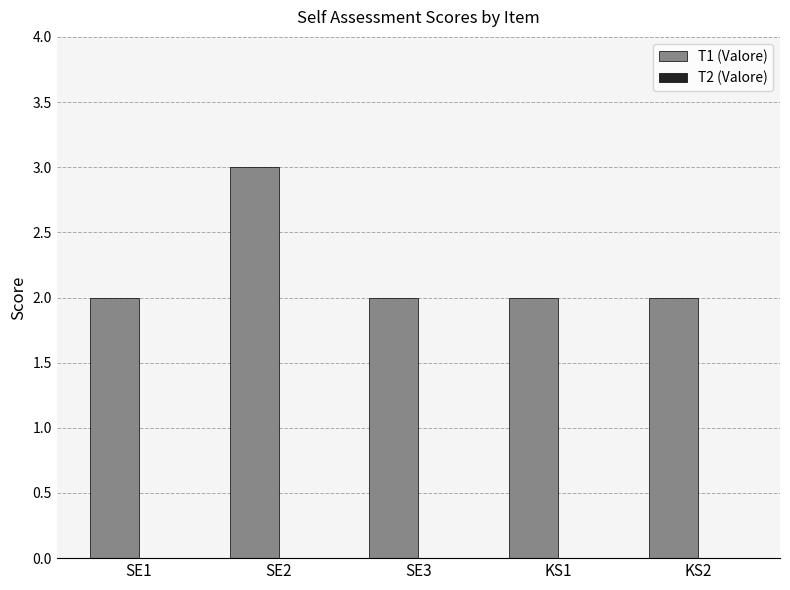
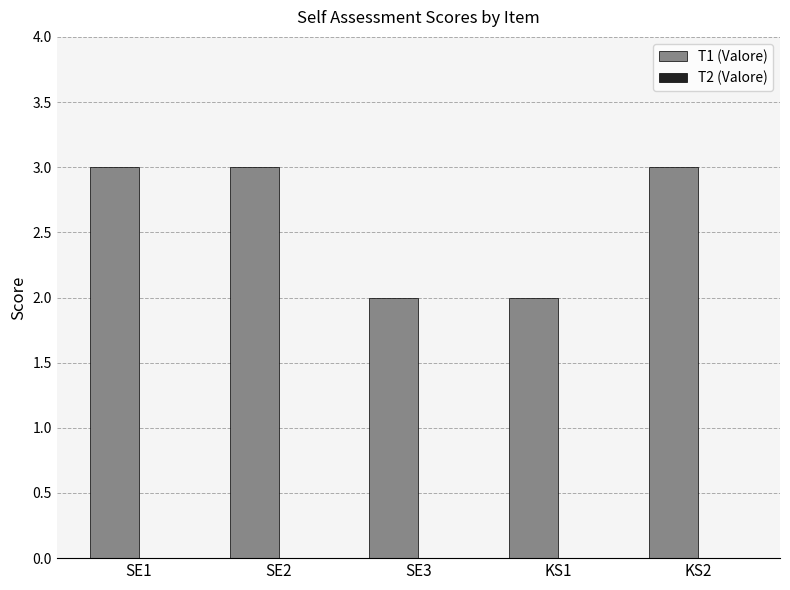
T1 (Valore), SE1: 2 -> 3
T1 (Valore), KS2: 2 -> 3
